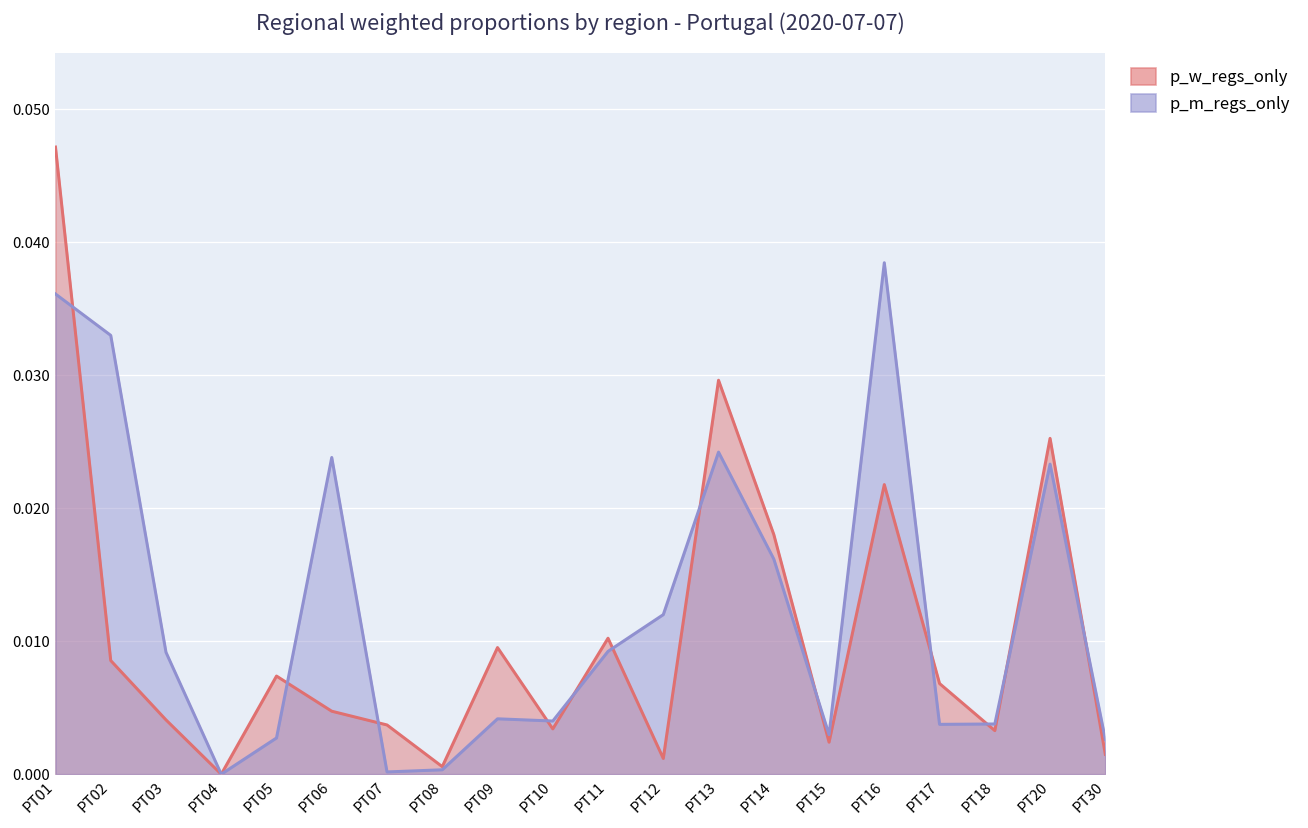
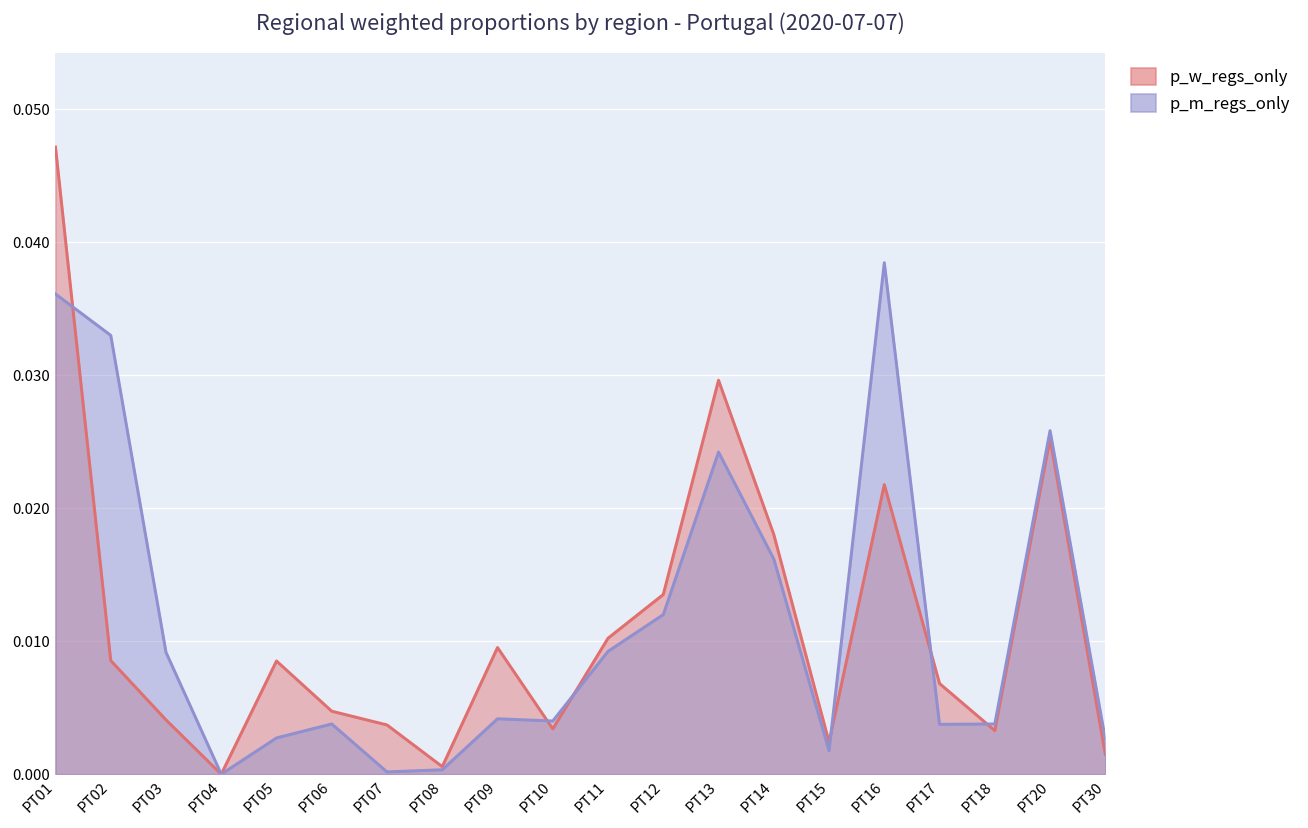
p_w_regs_only, PT05: 0.0074 -> 0.0085
p_m_regs_only, PT06: 0.0238 -> 0.0038
p_w_regs_only, PT12: 0.0012 -> 0.0135
p_m_regs_only, PT15: 0.0030 -> 0.0018
p_m_regs_only, PT20: 0.0233 -> 0.0258
